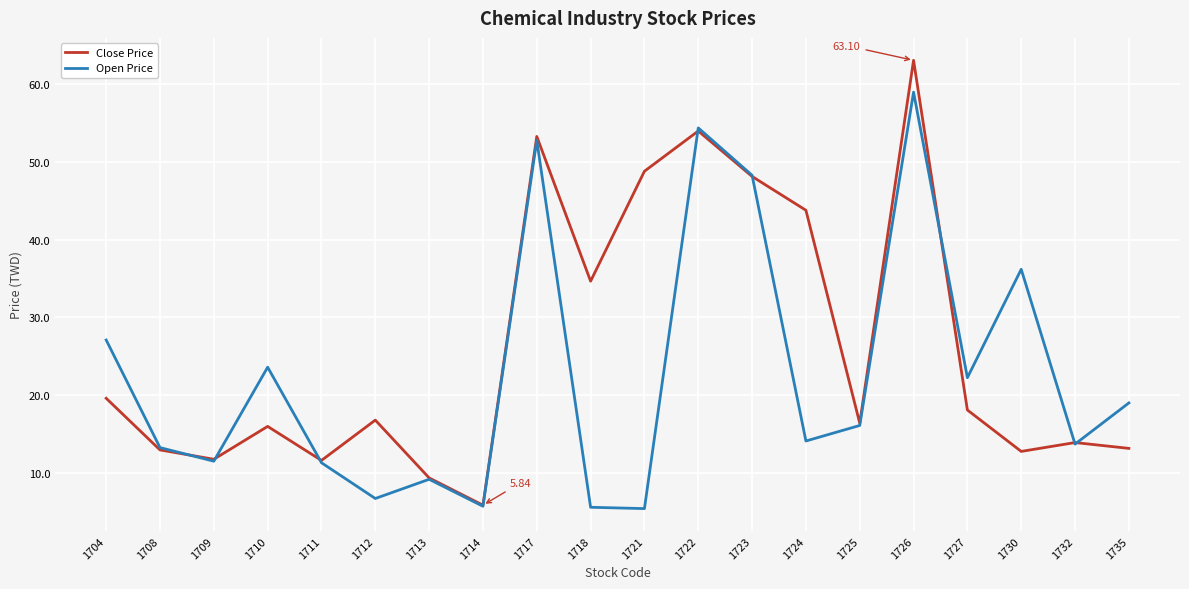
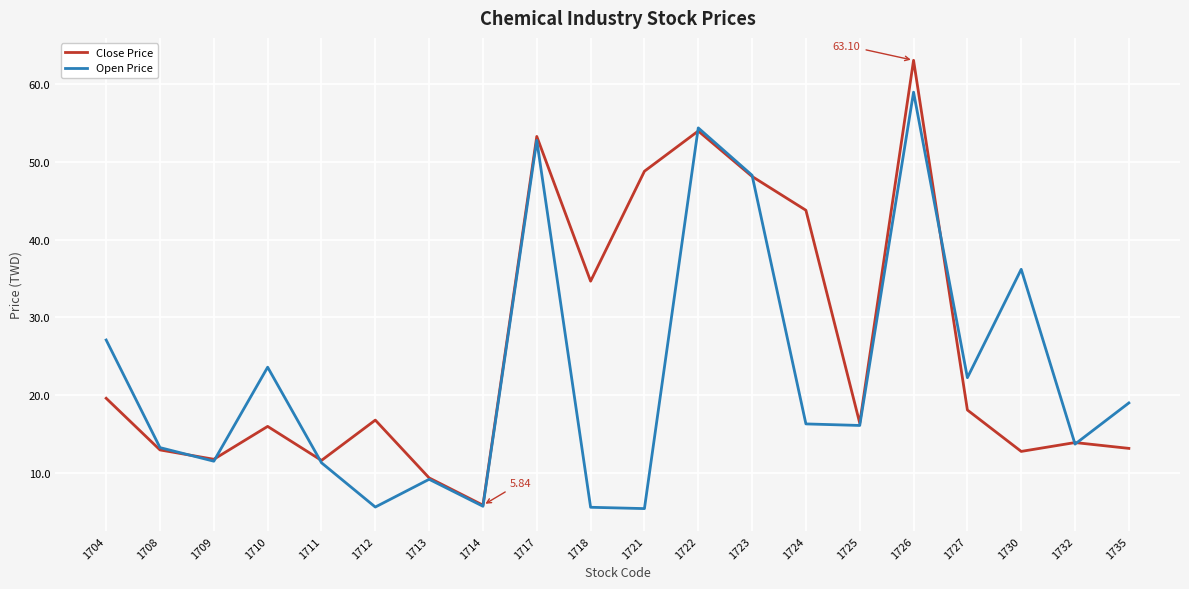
Open Price, 1712: 7 -> 6
Open Price, 1724: 14 -> 16
